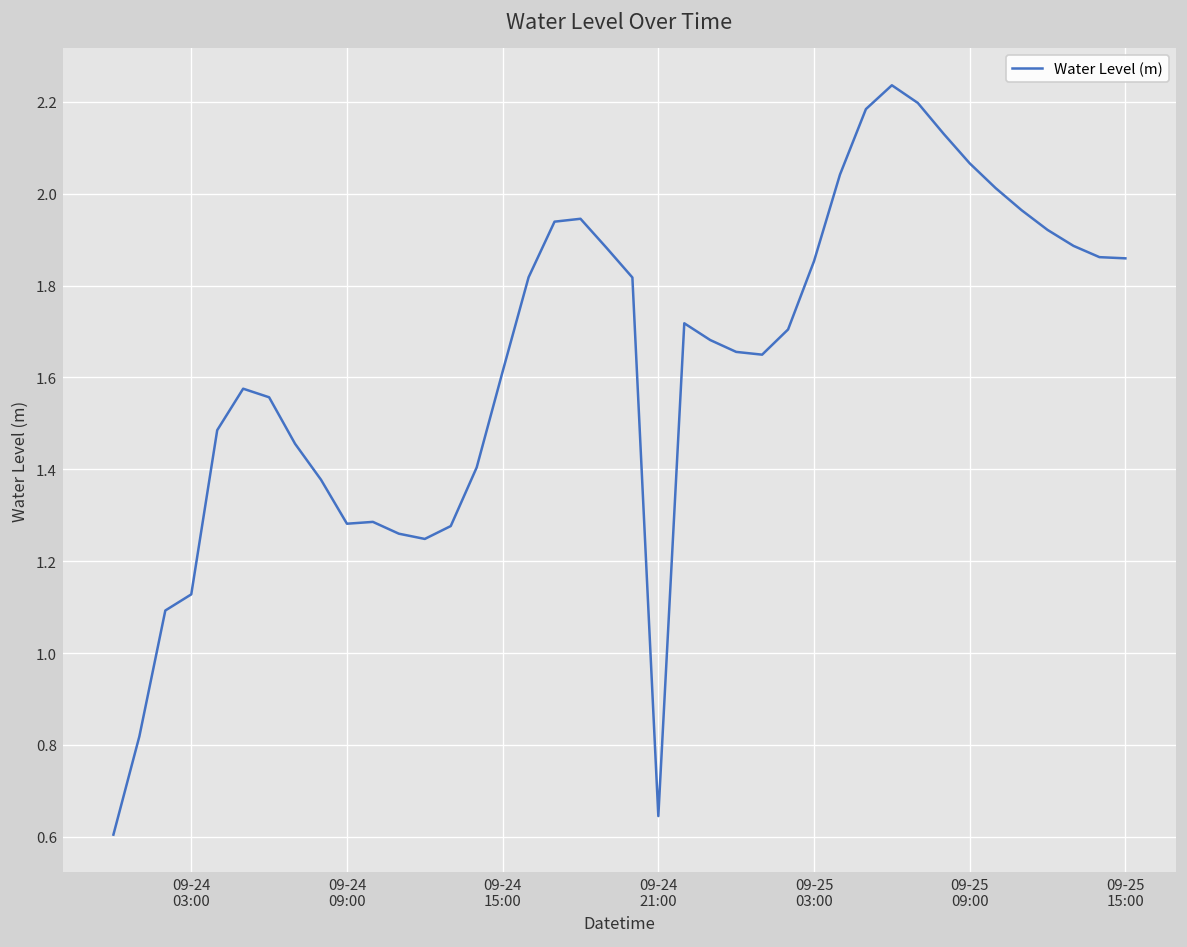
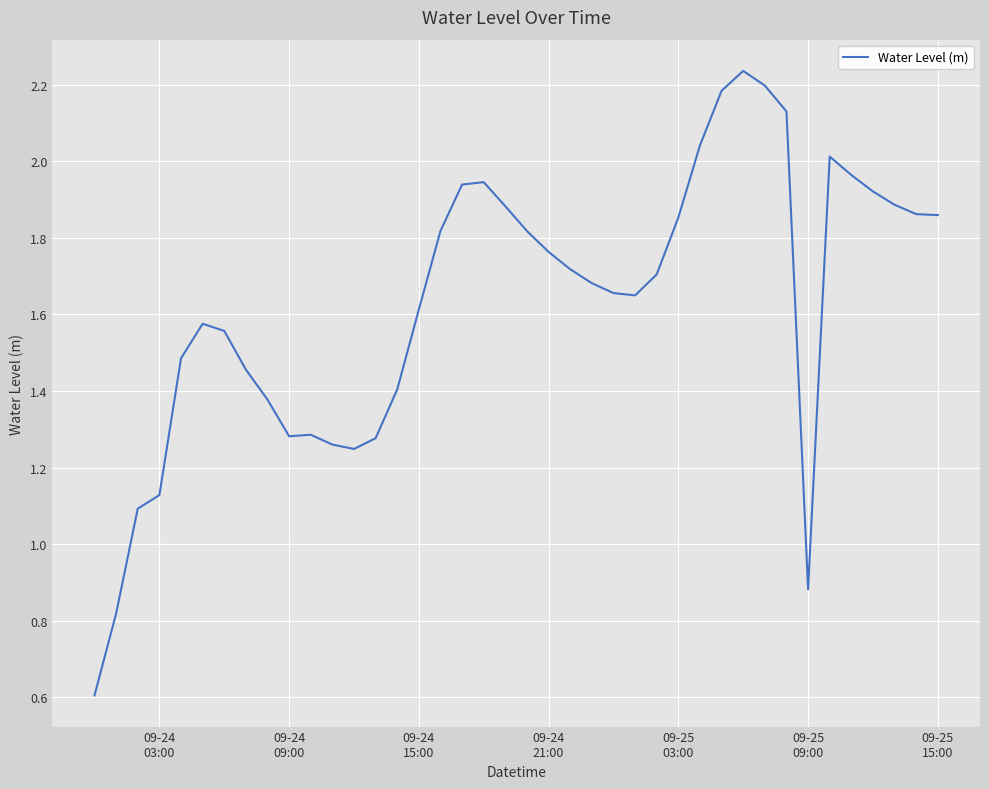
09-24 21:00: 0.65 -> 1.76
09-25 09:00: 2.07 -> 0.88
